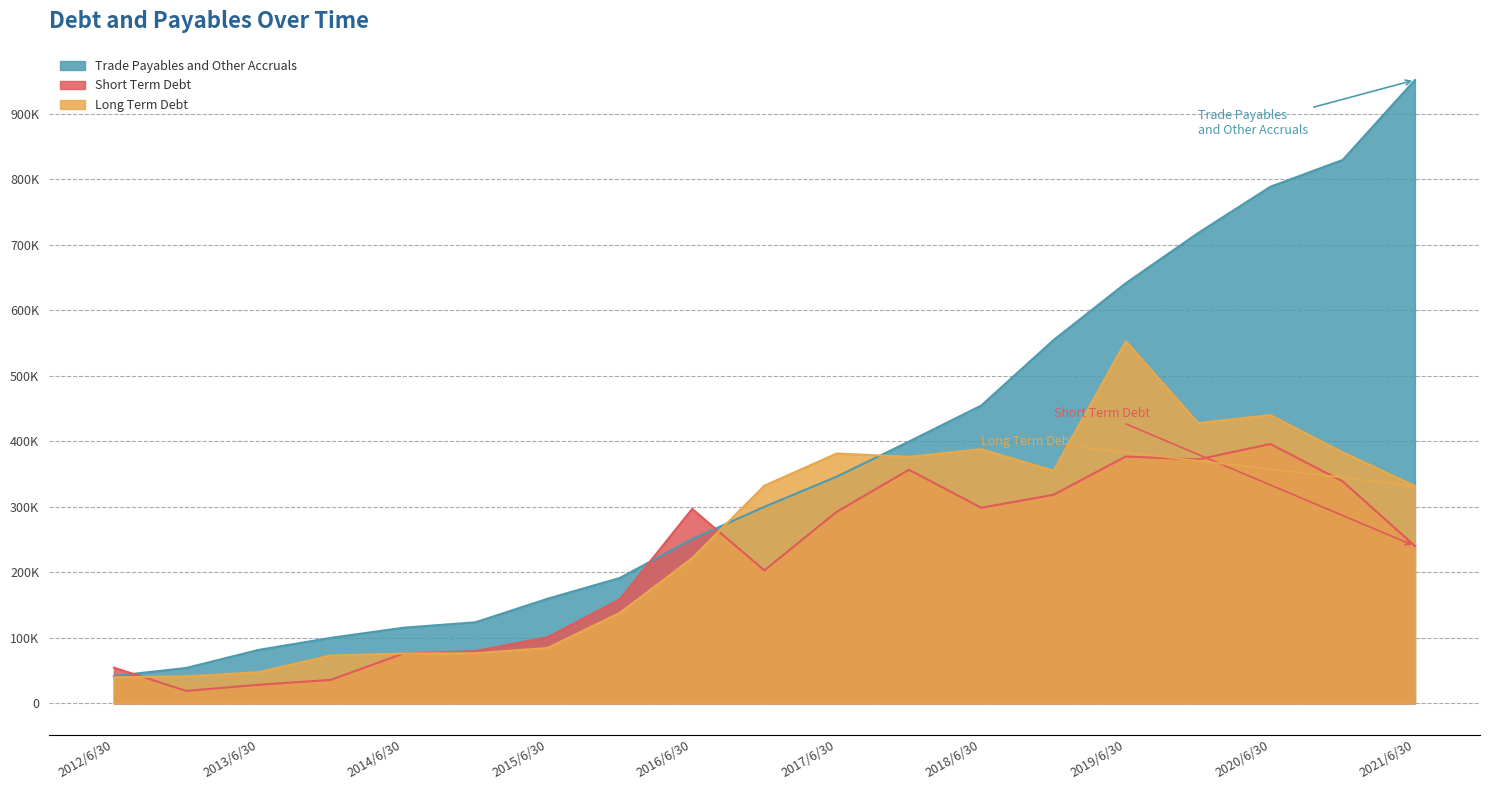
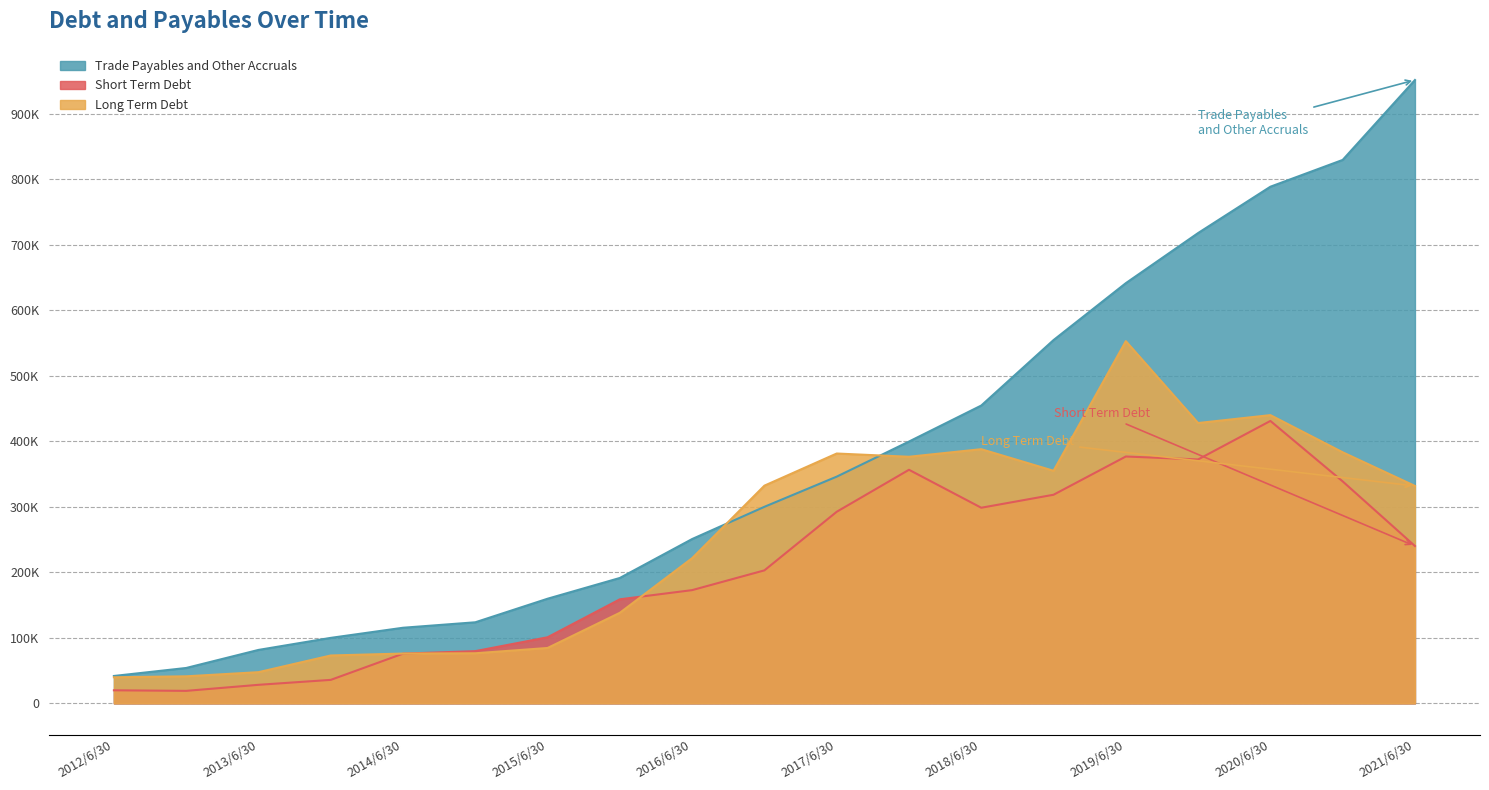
Short Term Debt, 2012/6/30: 50000 -> 20000
Short Term Debt, 2016/6/30: 300000 -> 170000
Short Term Debt, 2020/6/30: 400000 -> 430000
